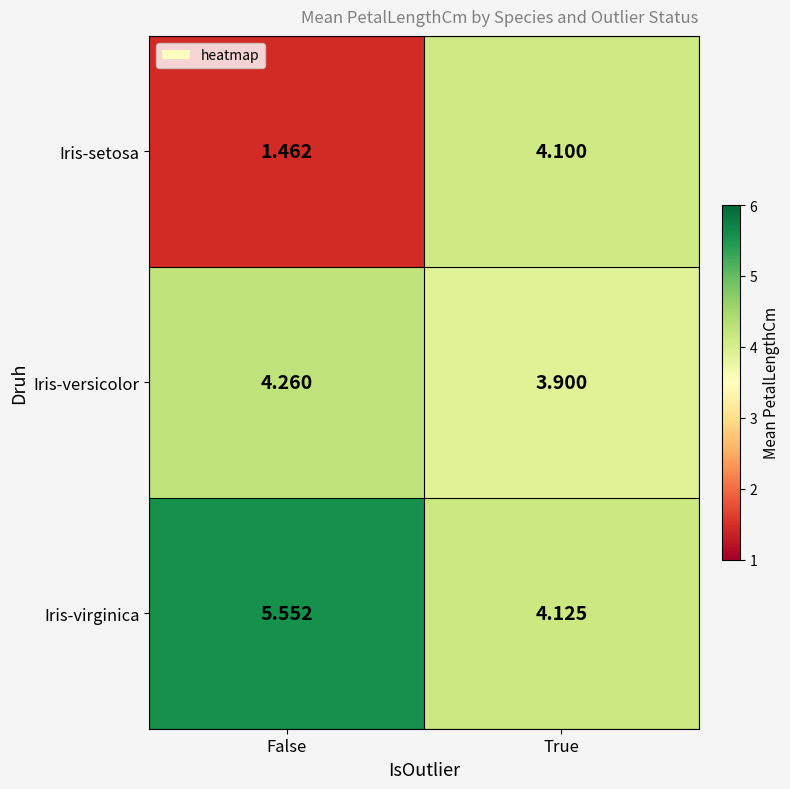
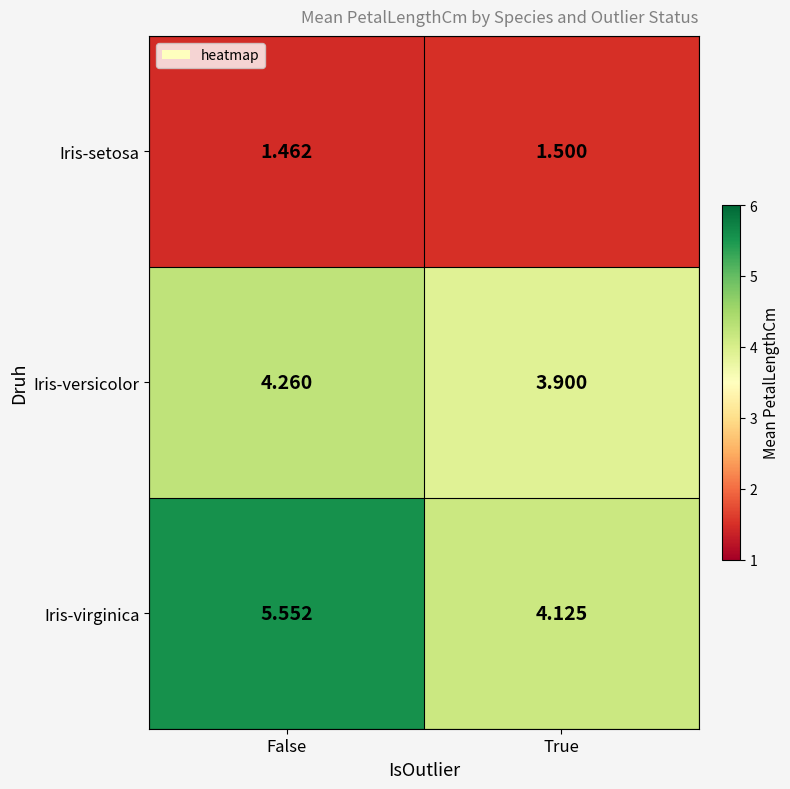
Iris-setosa, True: 4.100 -> 1.500
